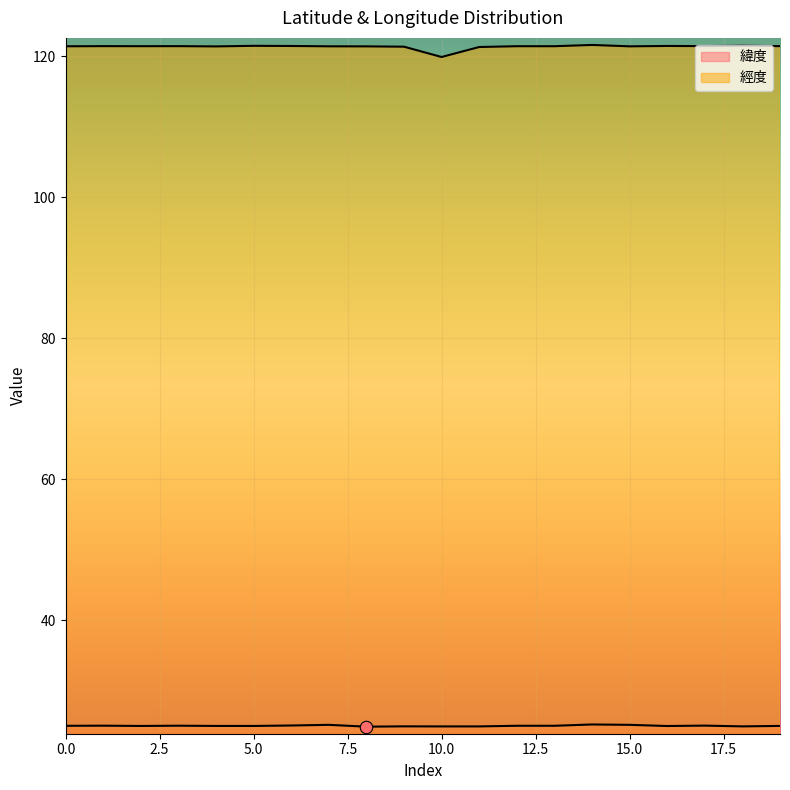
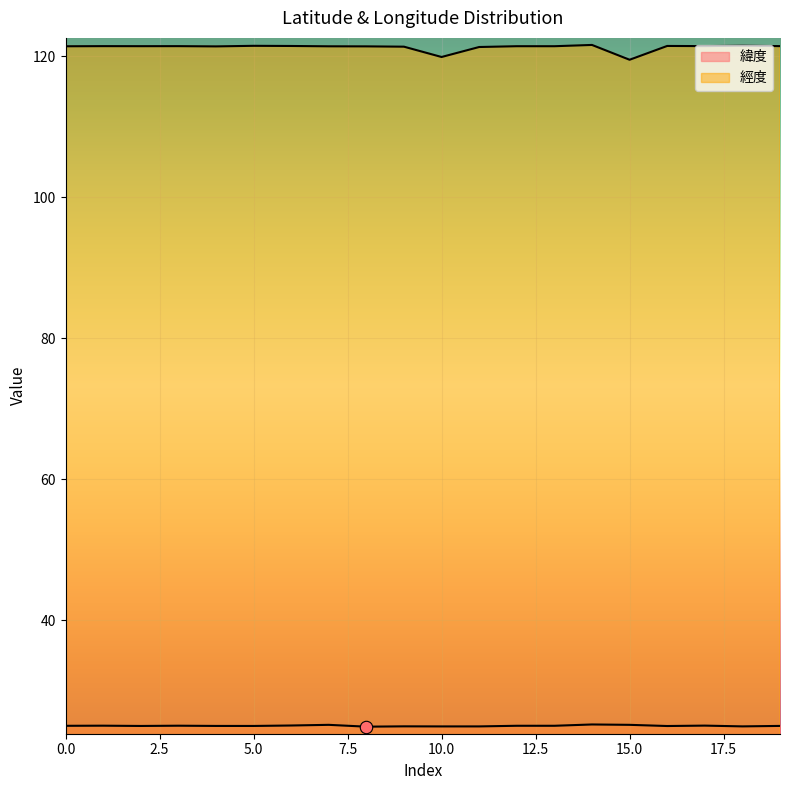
經度, 15.0: 121 -> 120
